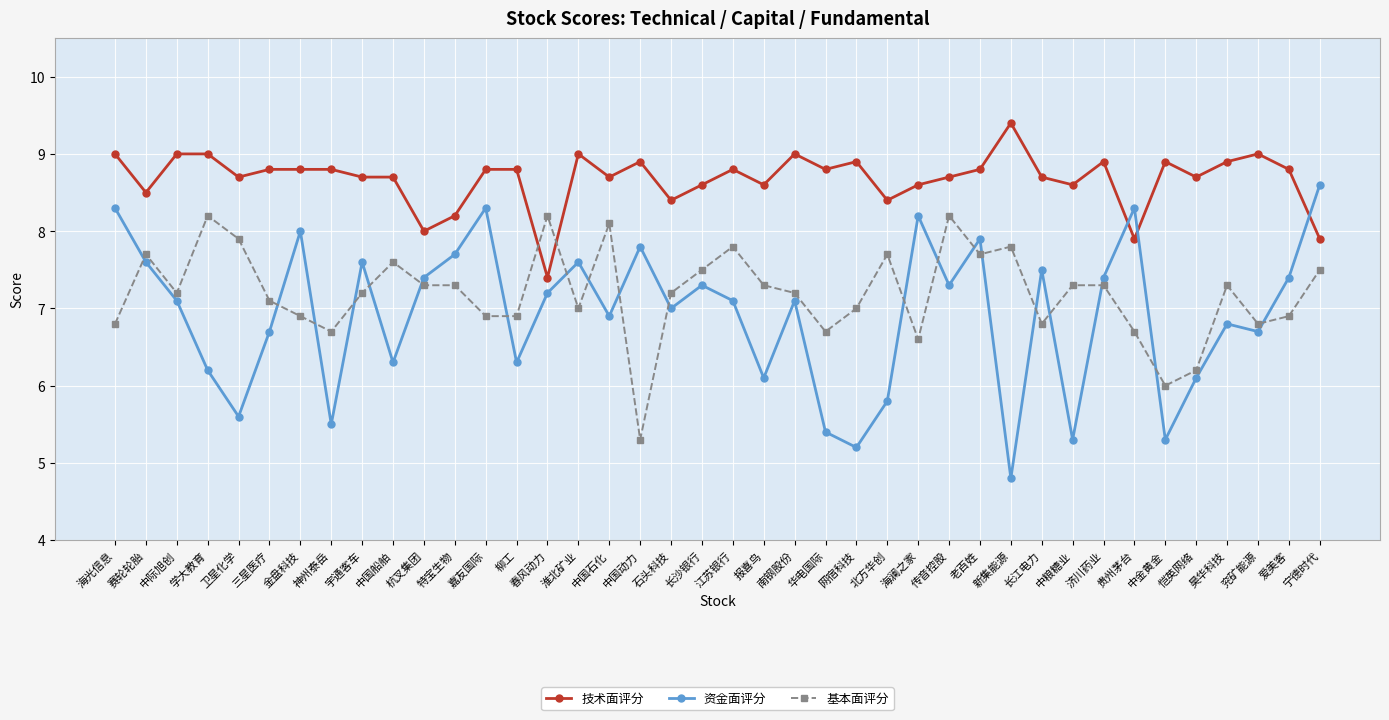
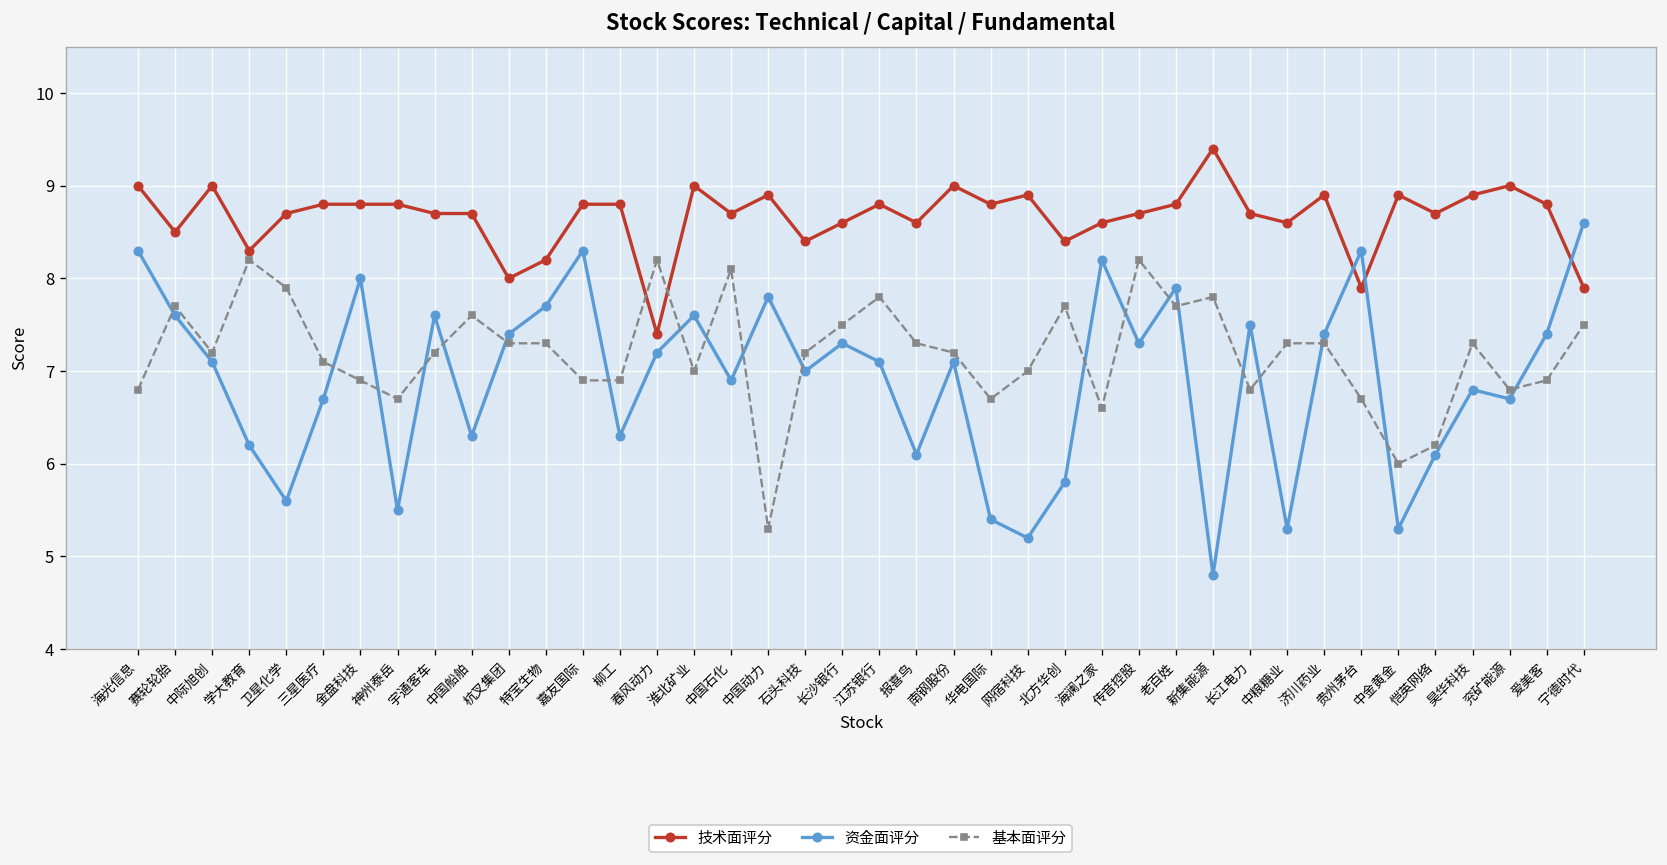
技术面评分, 学大教育: 9.0 -> 8.3
